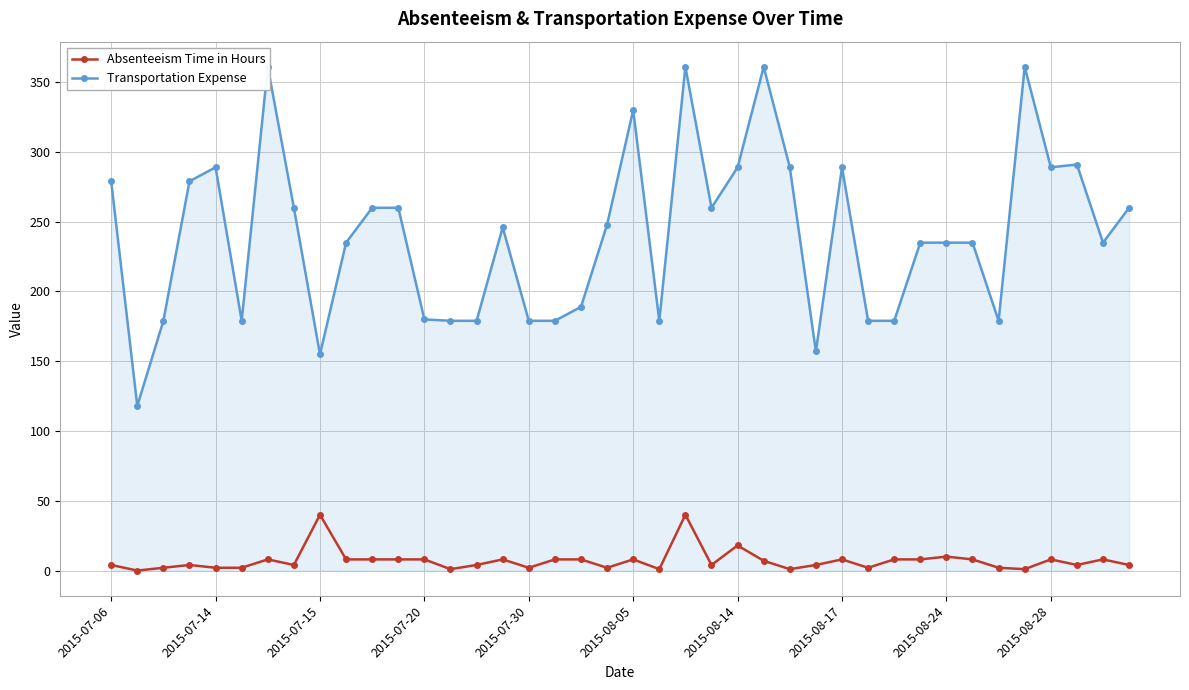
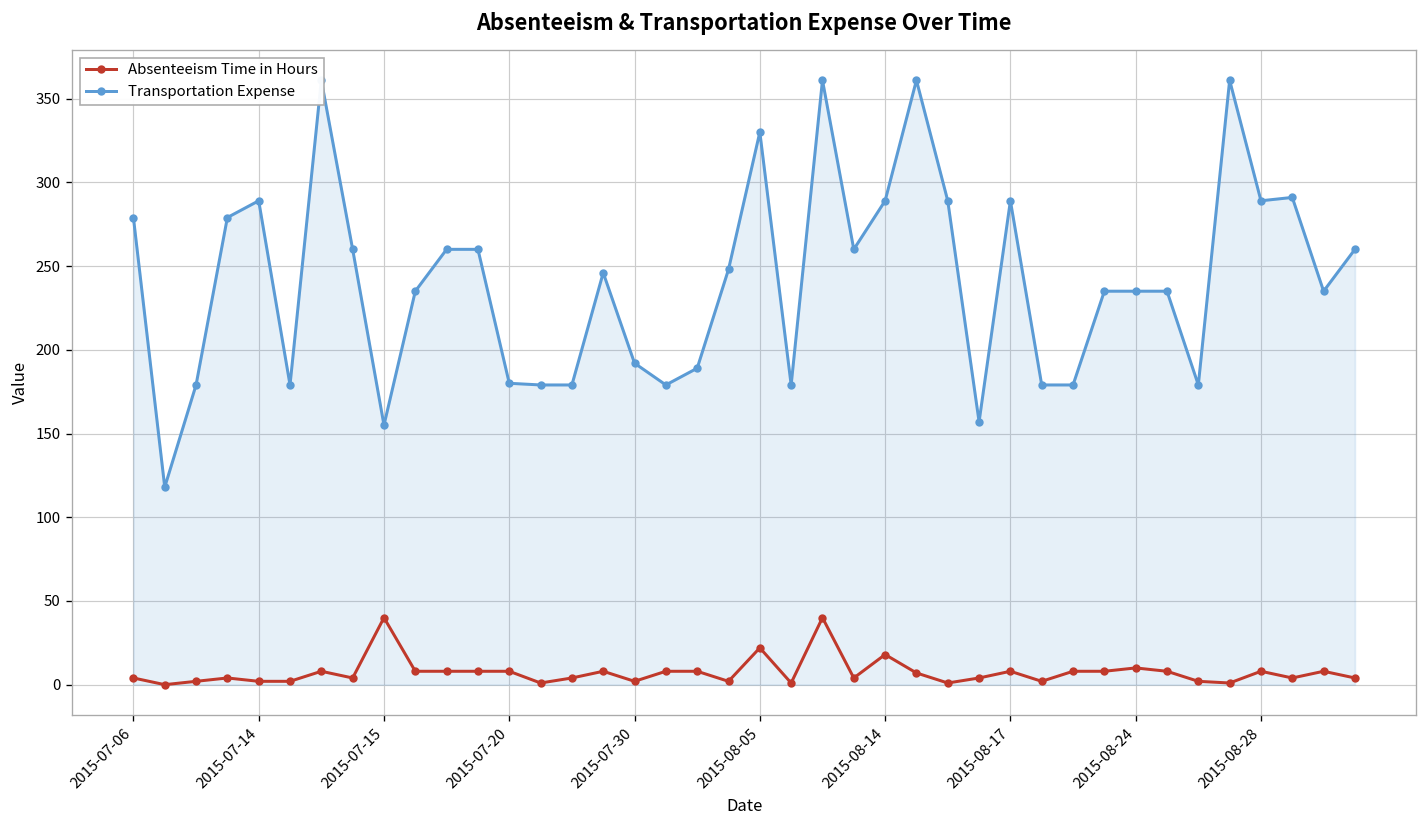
Transportation Expense, 2015-07-30: 179 -> 192
Absenteeism Time in Hours, 2015-08-05: 8 -> 22
